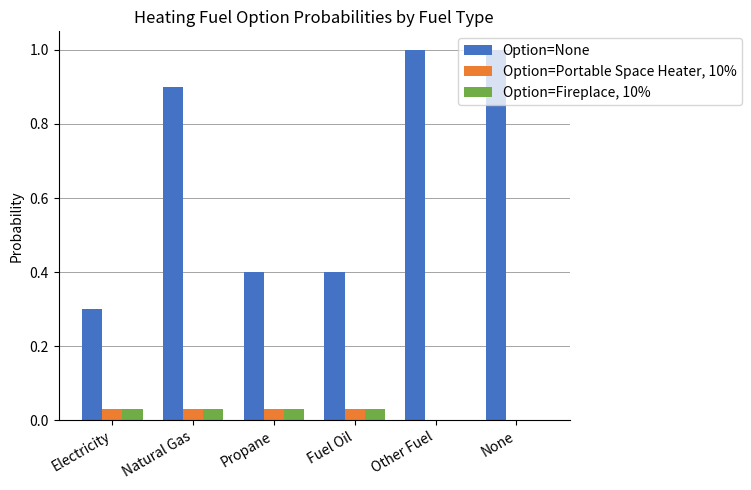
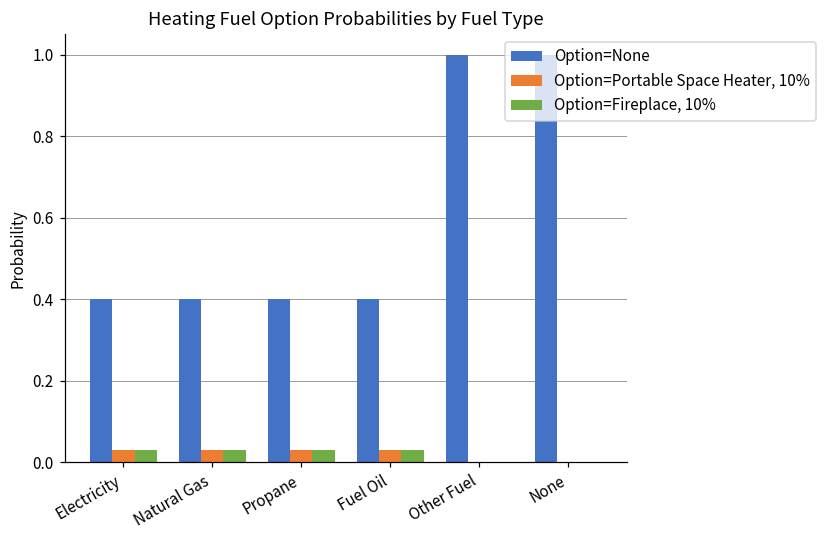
Option=None, Electricity: 0.3 -> 0.4
Option=None, Natural Gas: 0.9 -> 0.4
